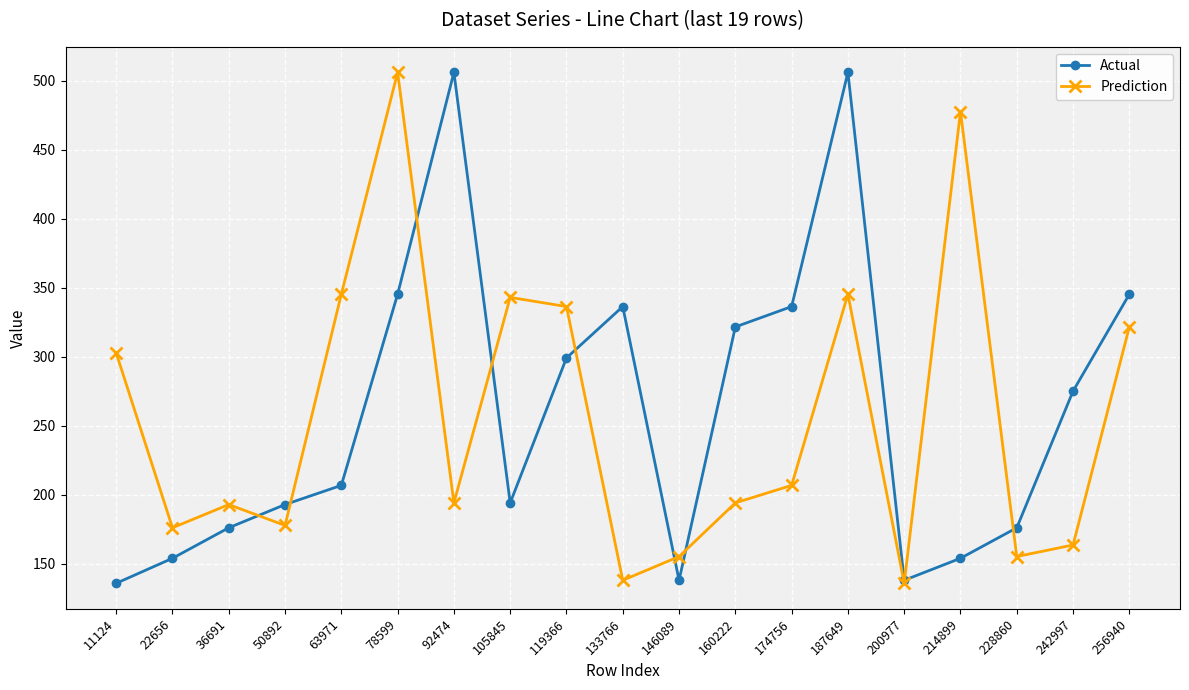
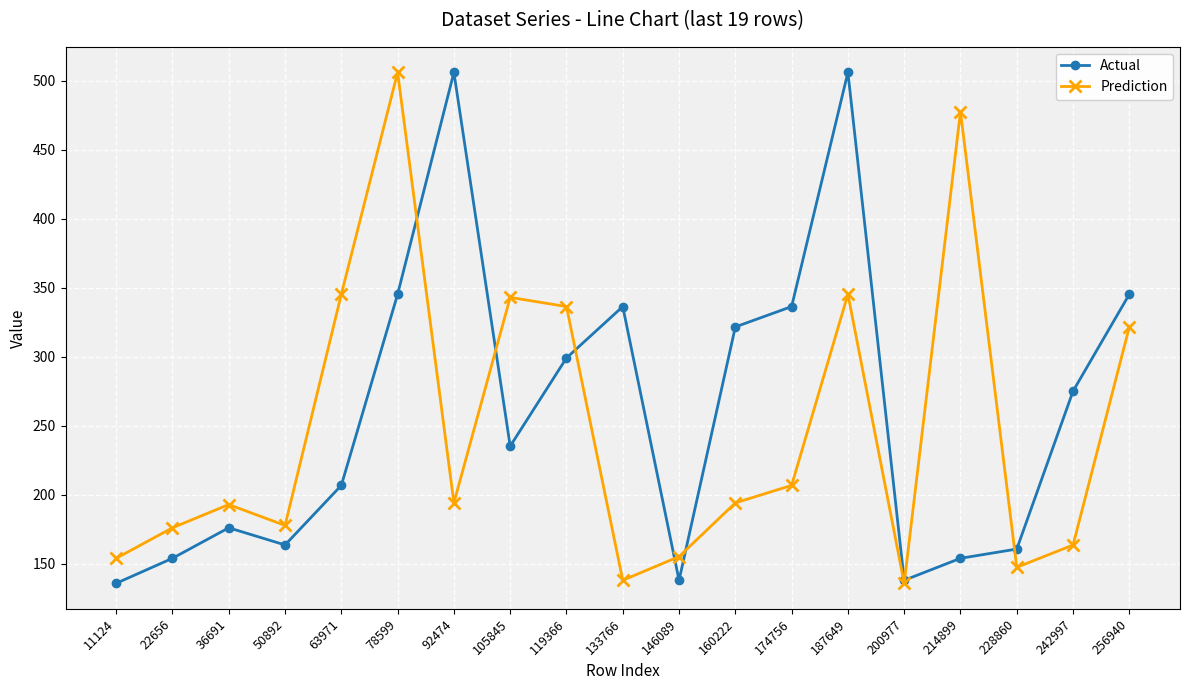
Prediction, 11124: 303 -> 154
Actual, 50892: 193 -> 164
Actual, 105845: 194 -> 235
Actual, 228860: 176 -> 161
Prediction, 228860: 155 -> 147
